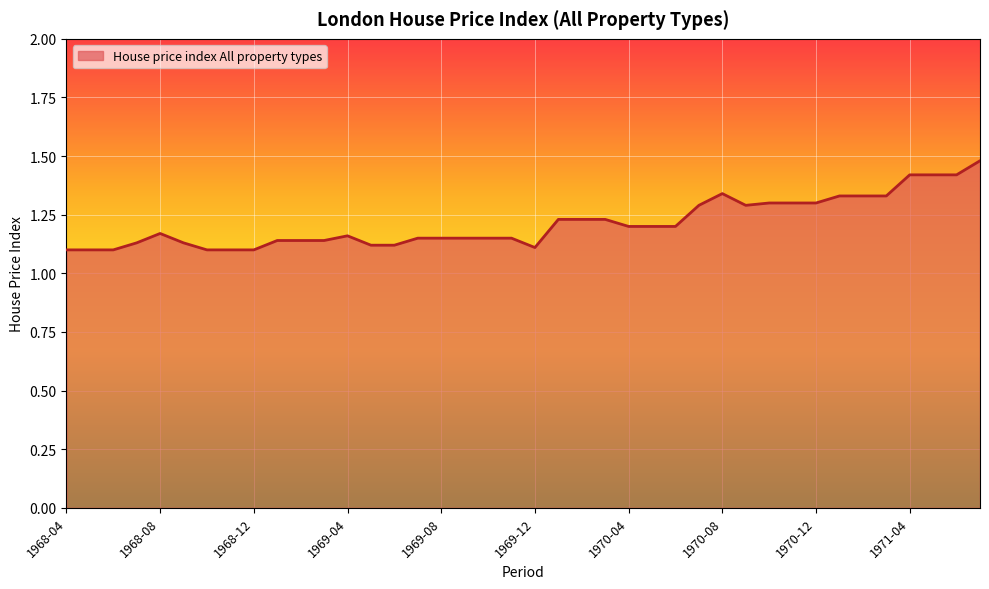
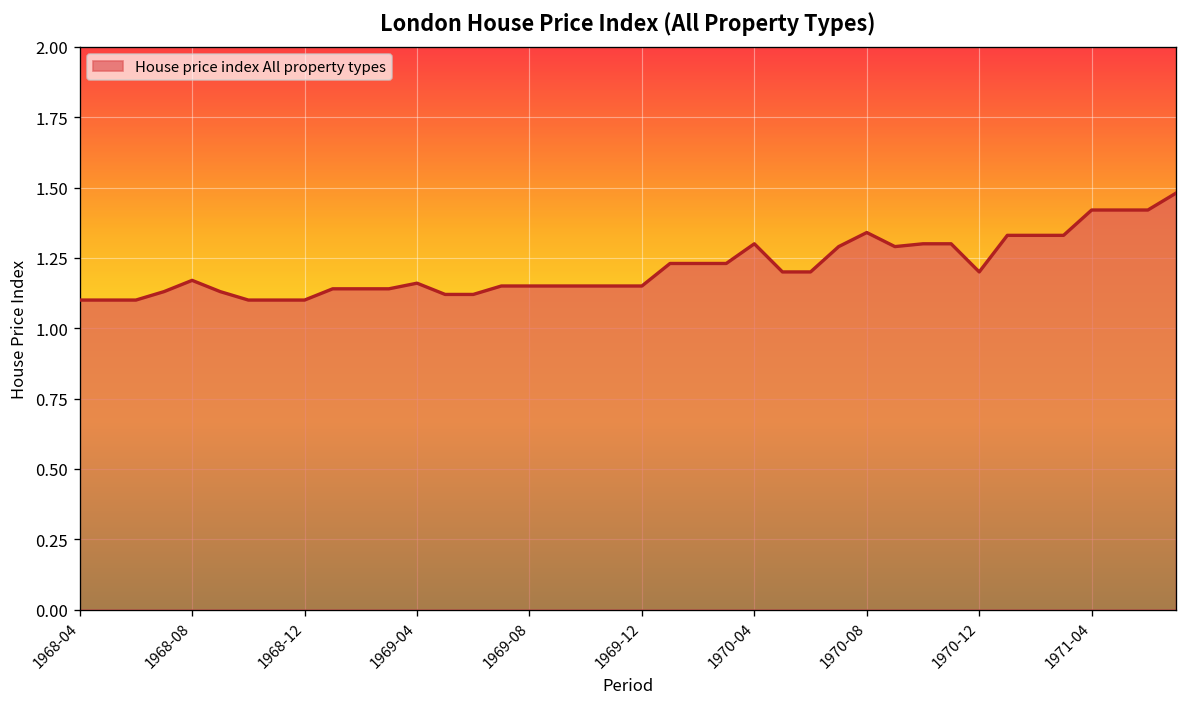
1969-12: 1.11 -> 1.15
1970-04: 1.2 -> 1.3
1970-12: 1.3 -> 1.2
